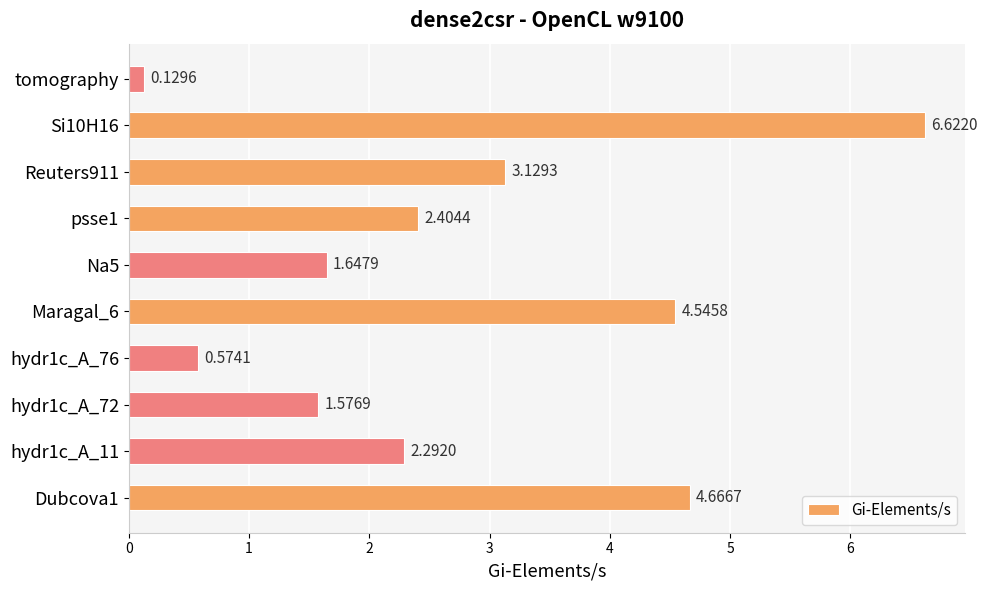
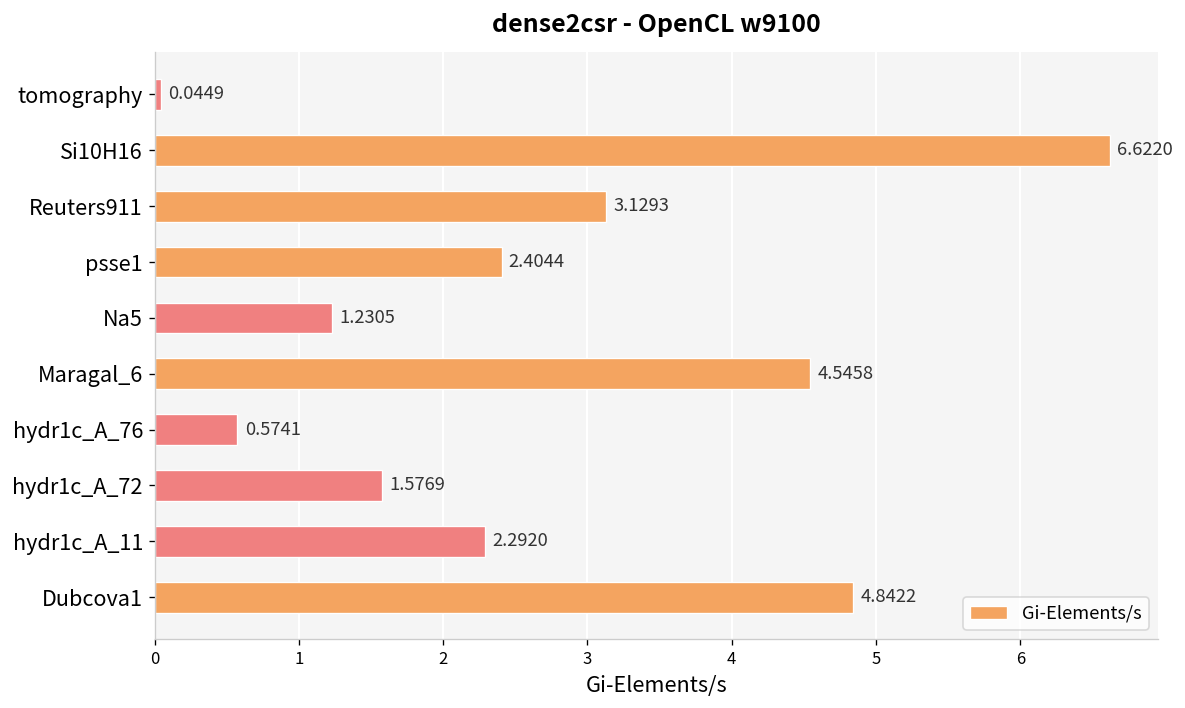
tomography: 0.1296 -> 0.0449
Na5: 1.6479 -> 1.2305
Dubcova1: 4.6667 -> 4.8422
